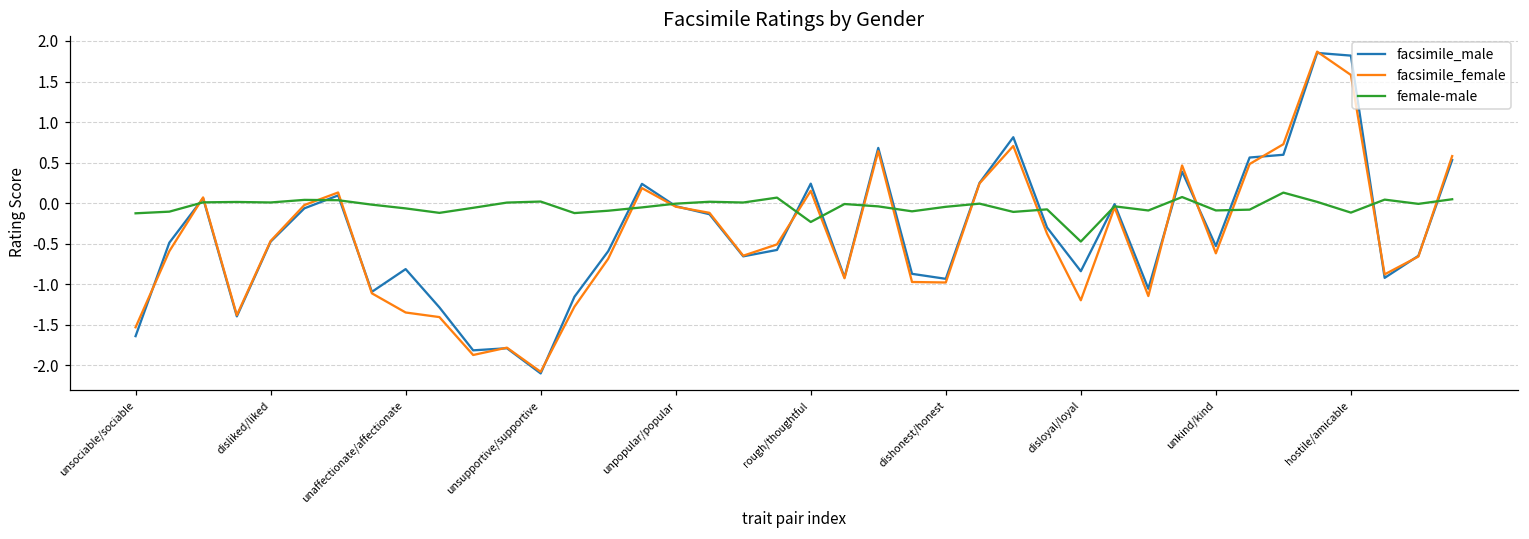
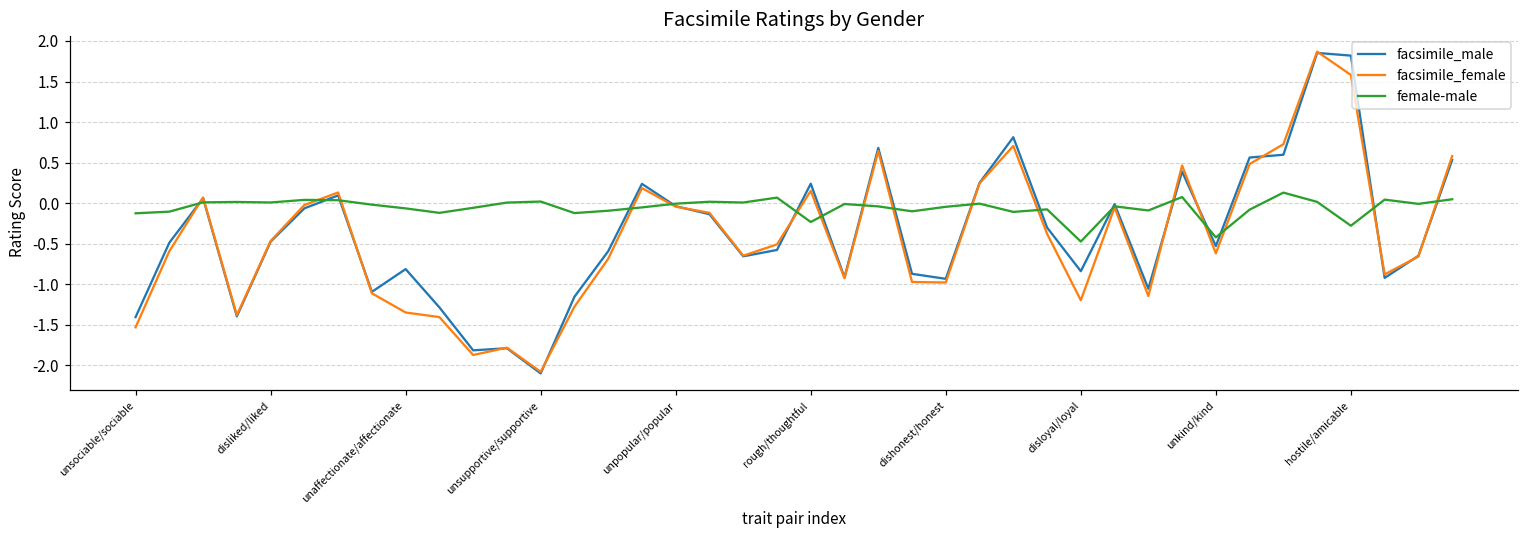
facsimile_male, unsociable/sociable: -1.6 -> -1.4
female-male, unkind/kind: -0.1 -> -0.4
female-male, hostile/amicable: -0.1 -> -0.3
